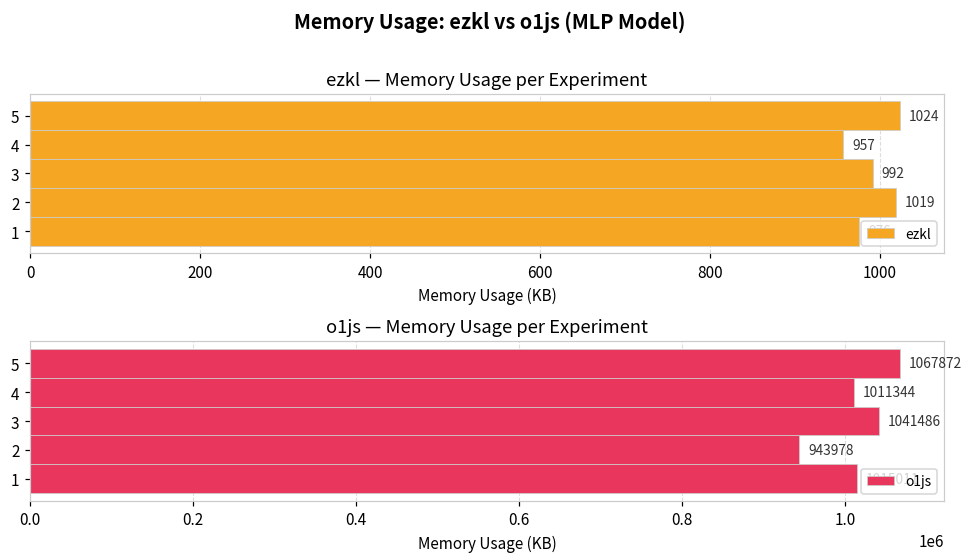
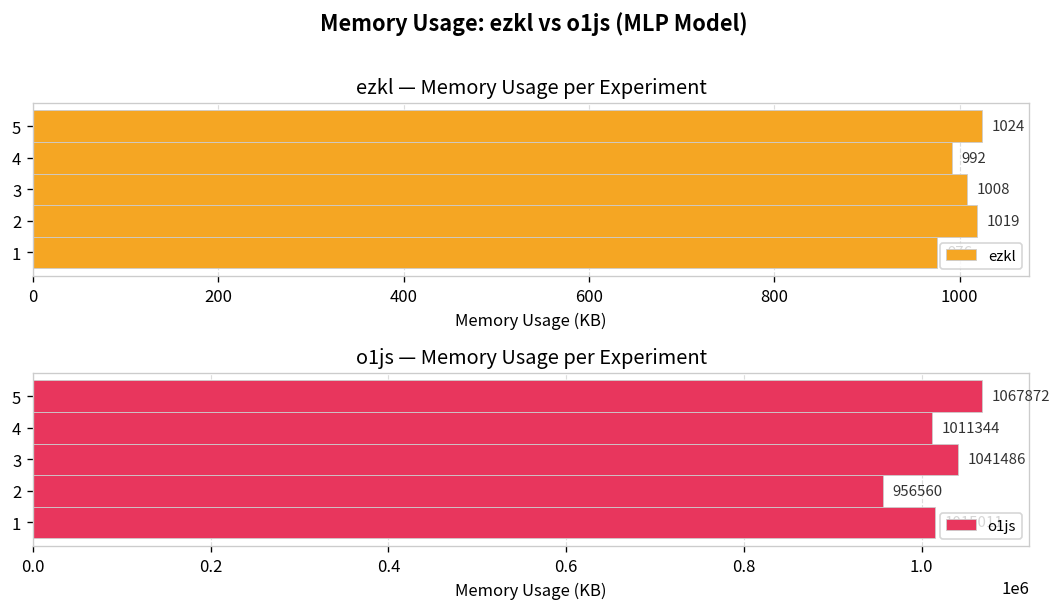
ezkl — Memory Usage per Experiment, 4: 957 -> 992
ezkl — Memory Usage per Experiment, 3: 992 -> 1008
o1js — Memory Usage per Experiment, 2: 943978 -> 956560
